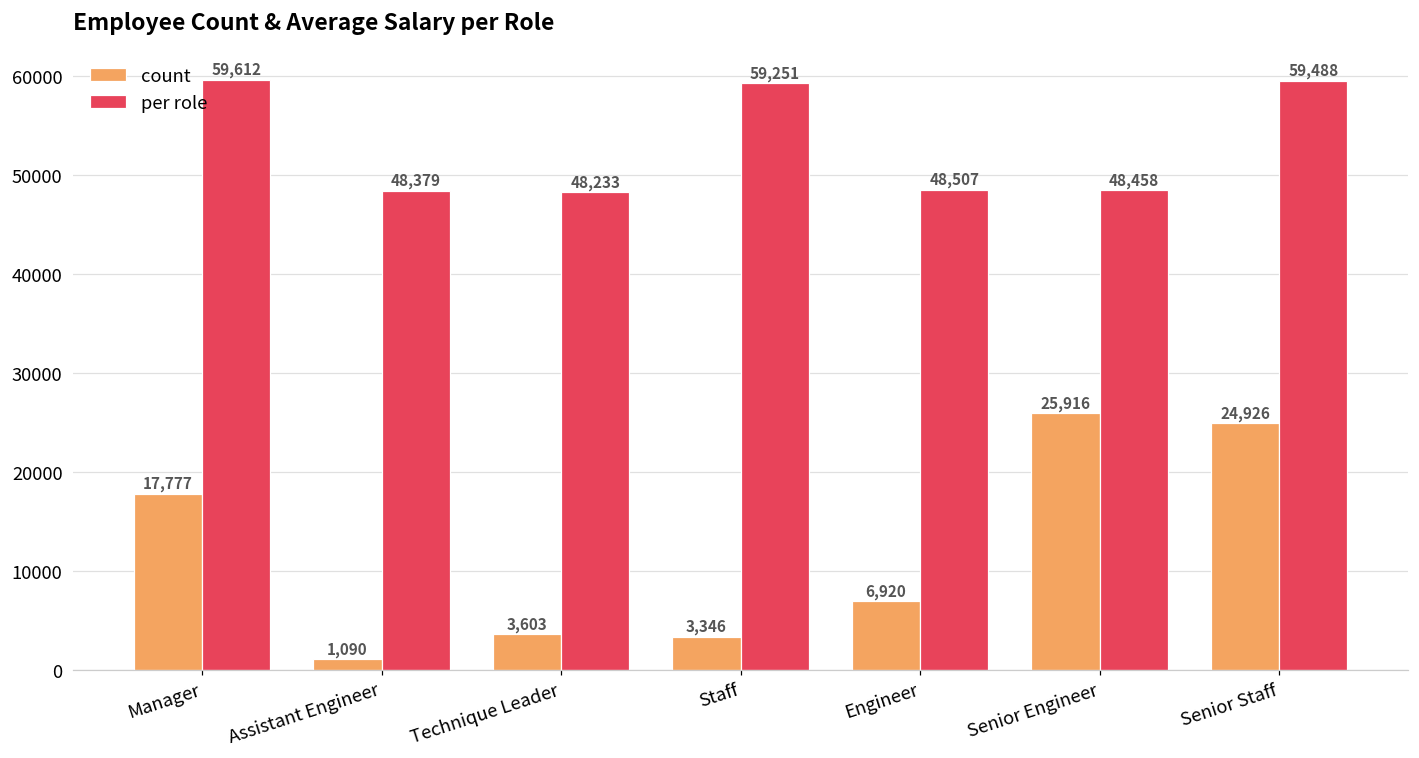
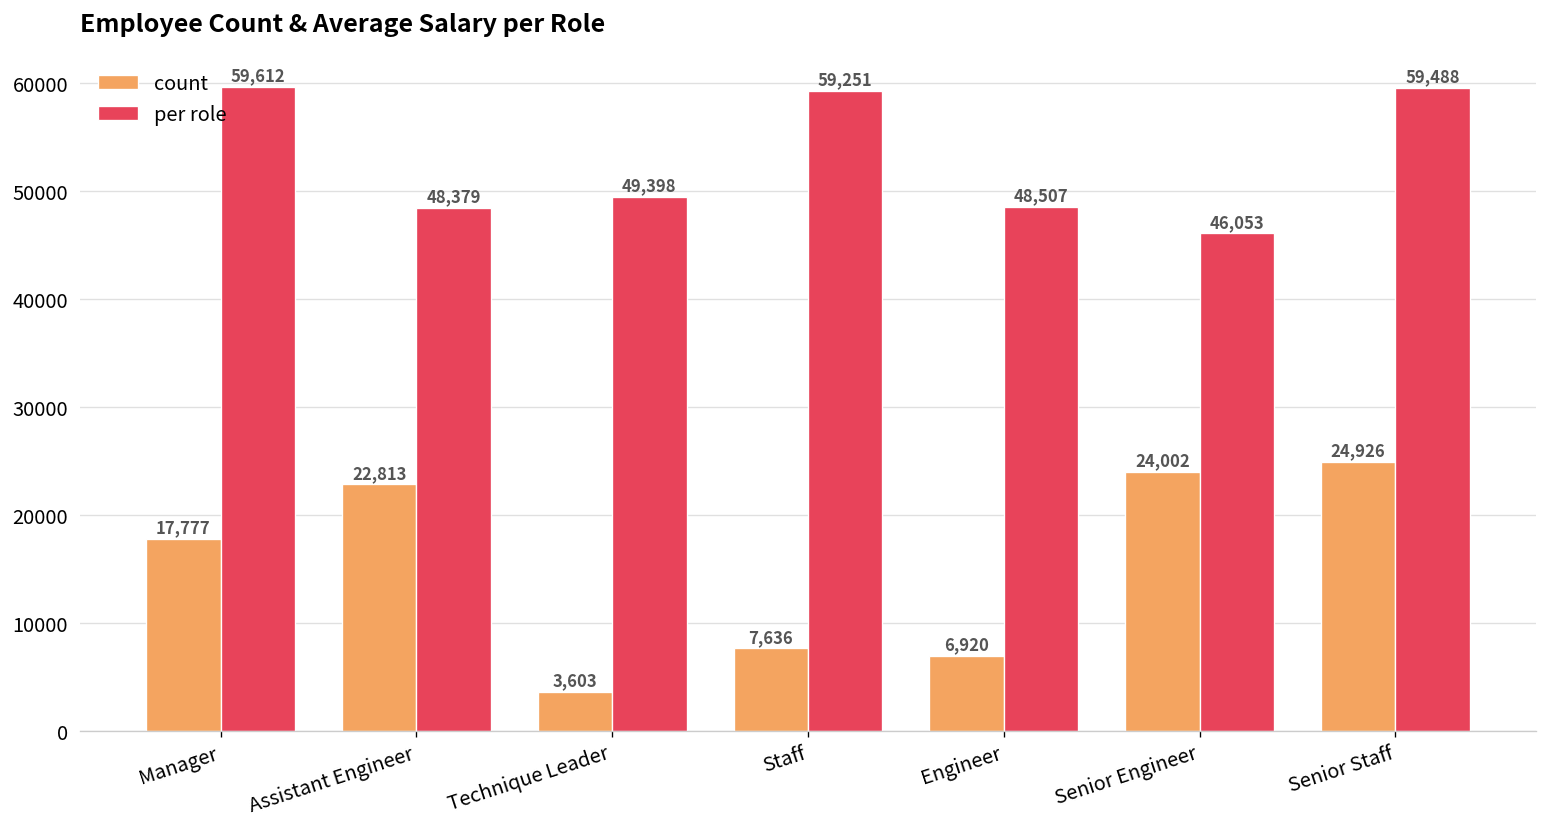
count, Assistant Engineer: 1,090 -> 22,813
per role, Technique Leader: 48,233 -> 49,398
count, Staff: 3,346 -> 7,636
count, Senior Engineer: 25,916 -> 24,002
per role, Senior Engineer: 48,458 -> 46,053
